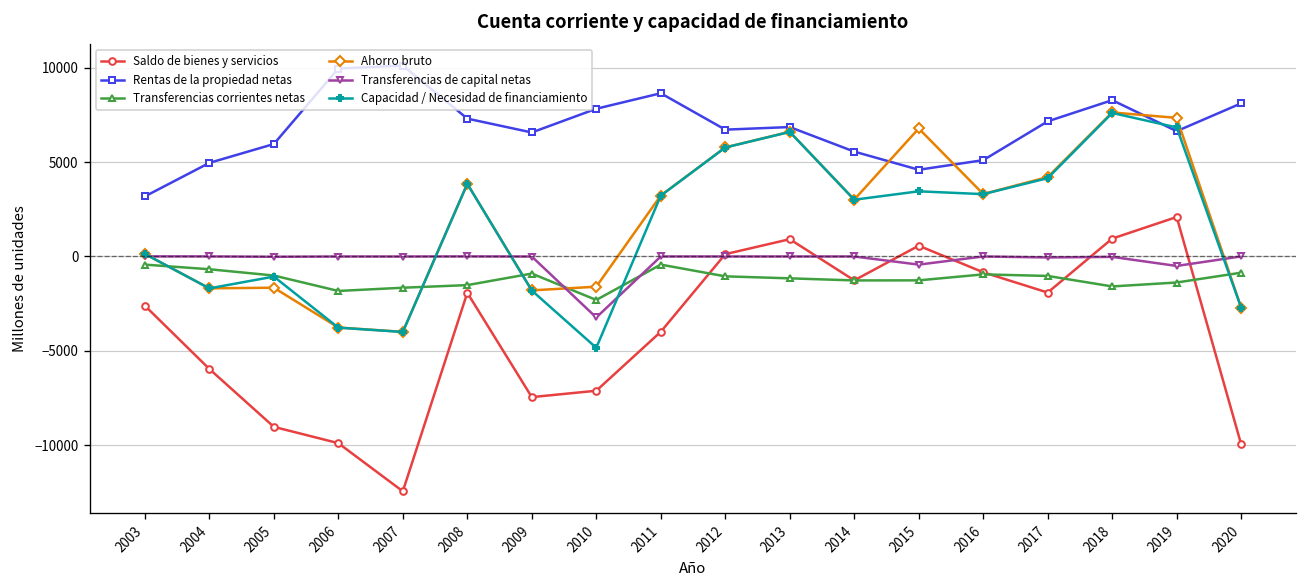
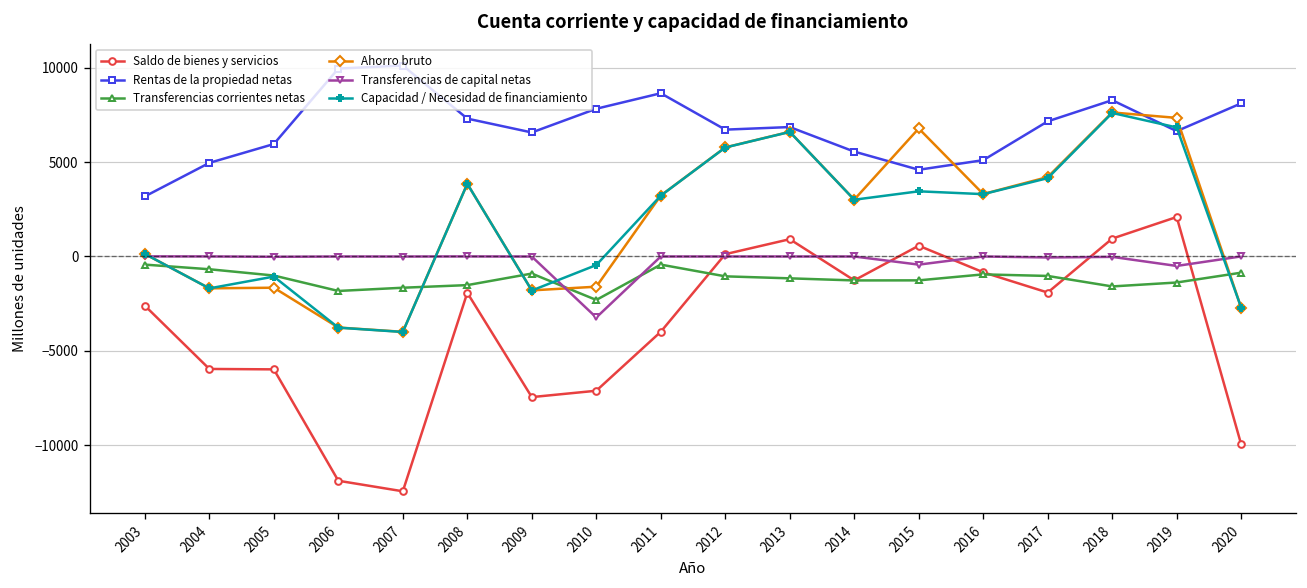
Saldo de bienes y servicios, 2005: -9000 -> -6000
Saldo de bienes y servicios, 2006: -9900 -> -11900
Capacidad / Necesidad de financiamiento, 2010: -4800 -> -500
